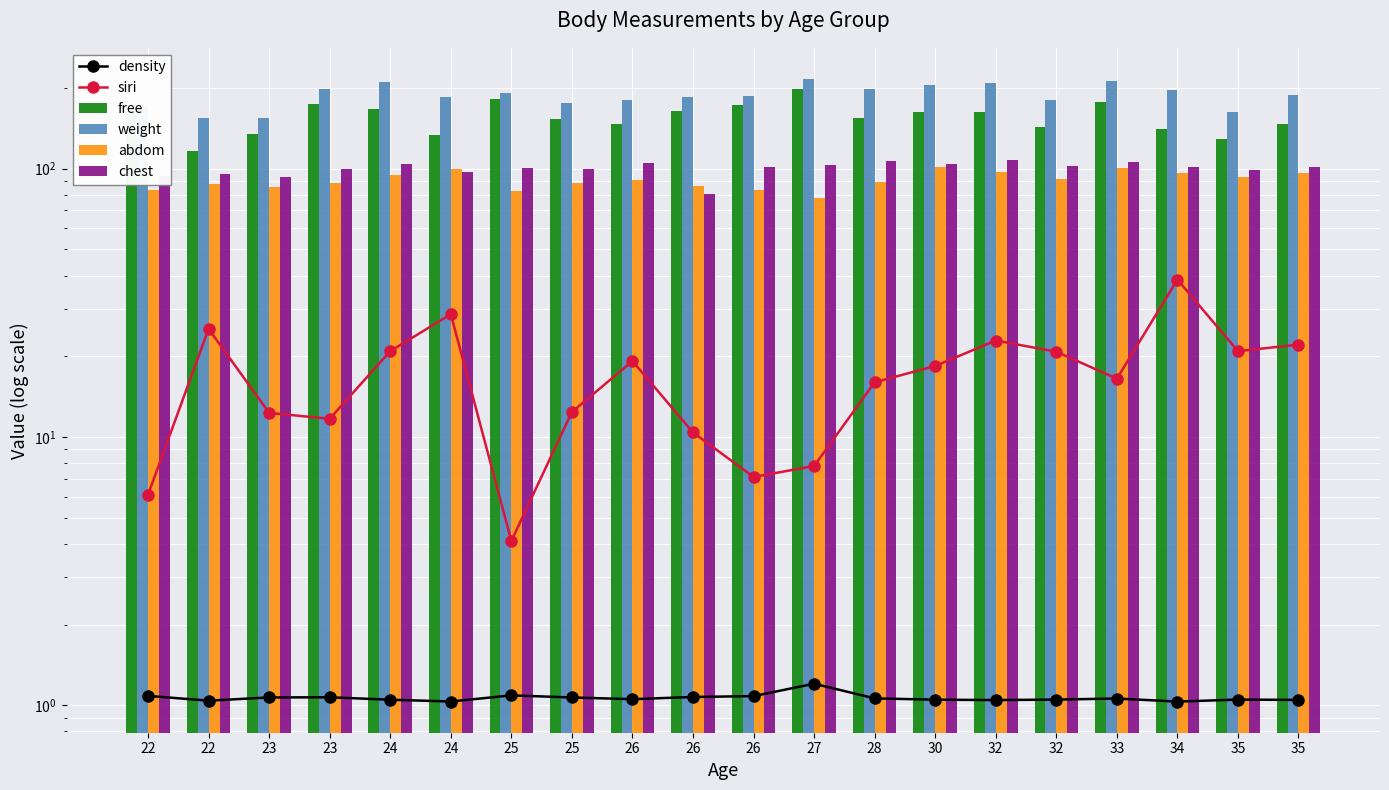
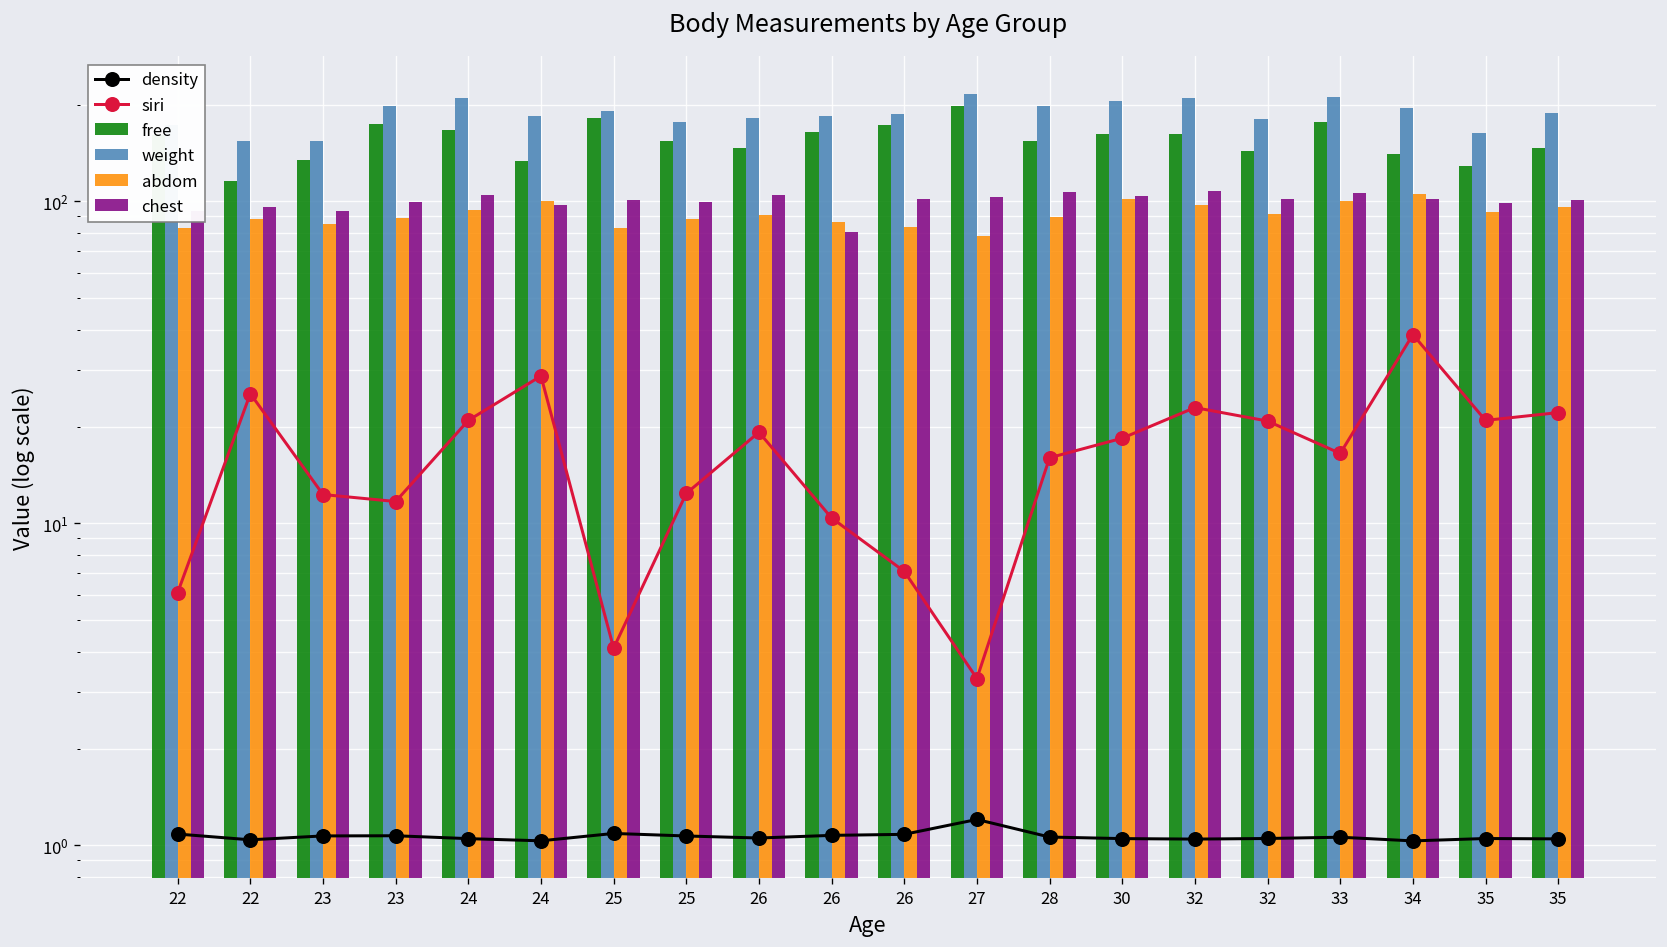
siri, 27: 7.8 -> 3.3
abdom, 34: 96 -> 105
